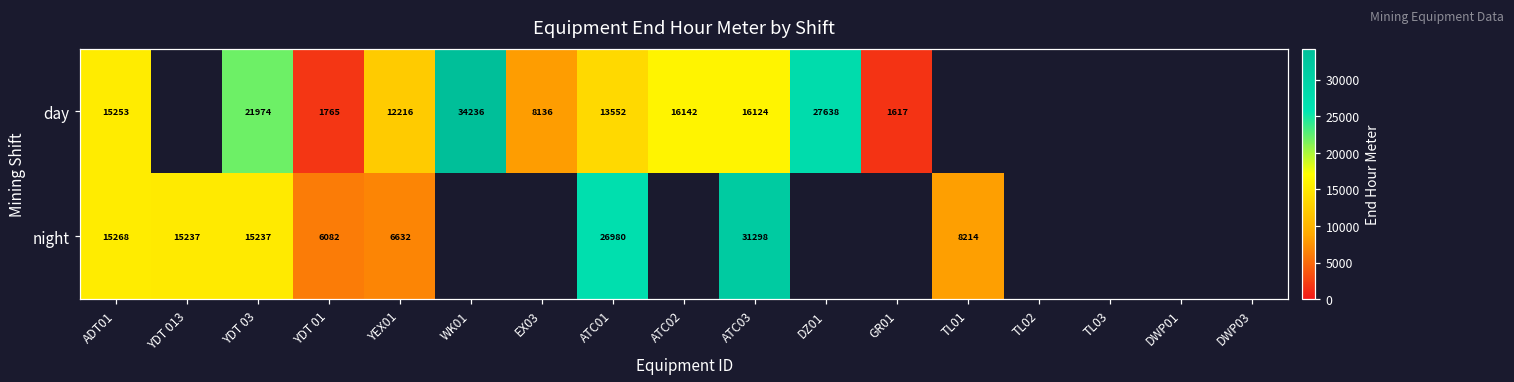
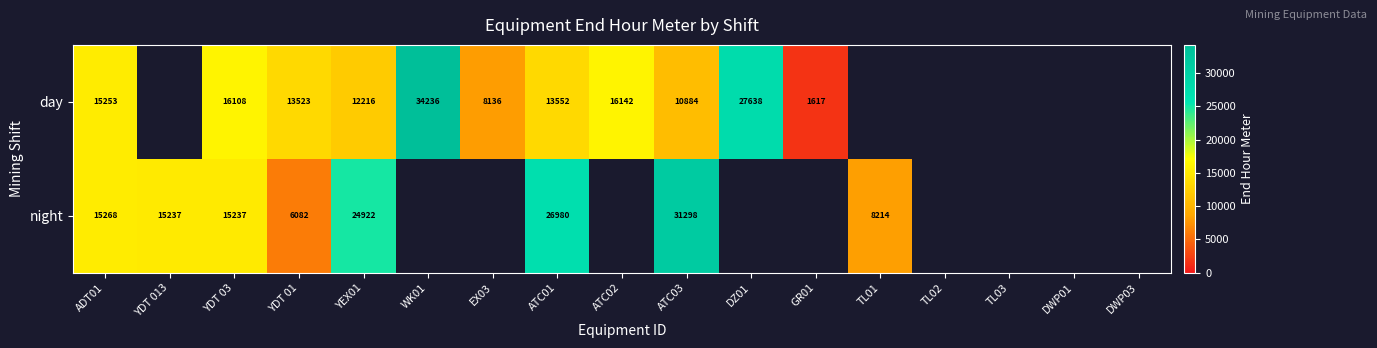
day, YDT 03: 21974 -> 16108
day, YDT 01: 1765 -> 13523
day, ATC03: 16124 -> 10884
night, YEX01: 6632 -> 24922
